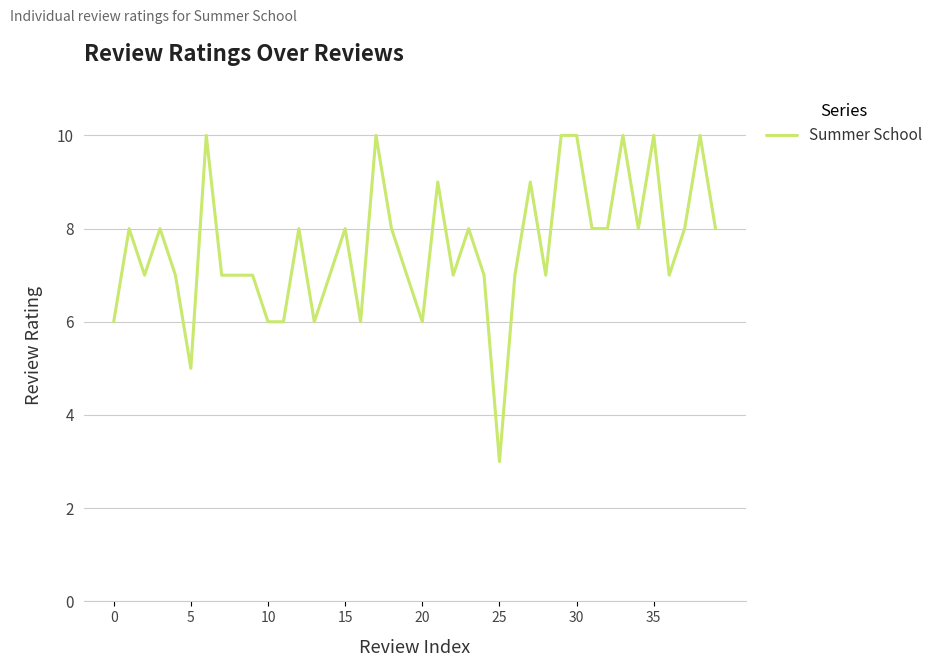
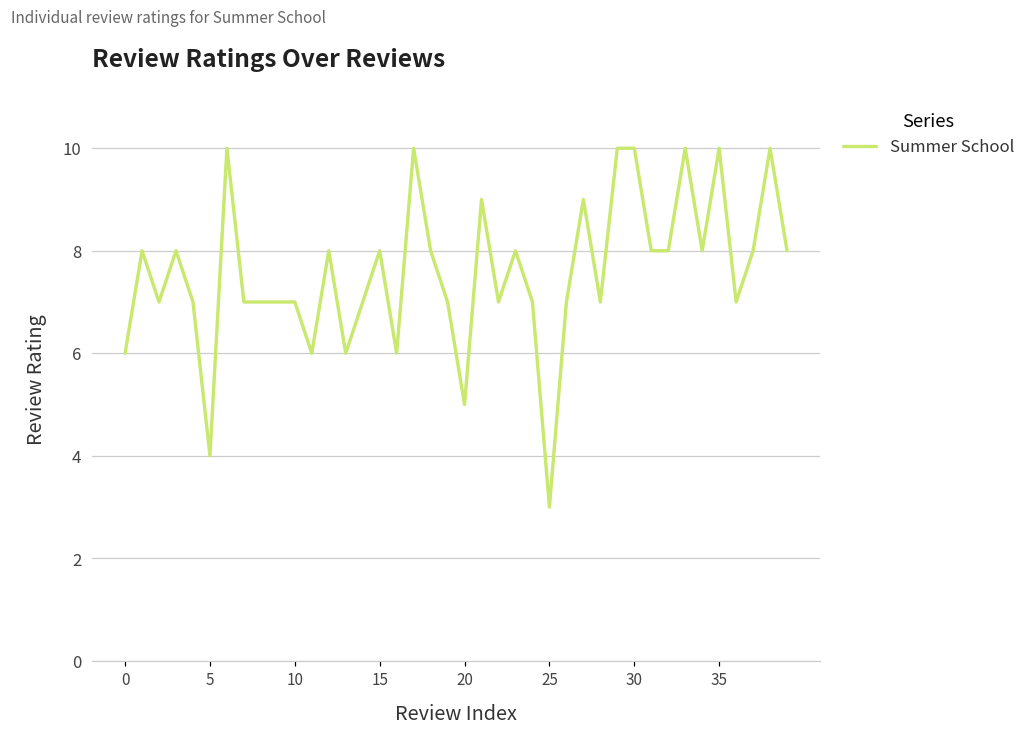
5: 5 -> 4
10: 6 -> 7
20: 6 -> 5
